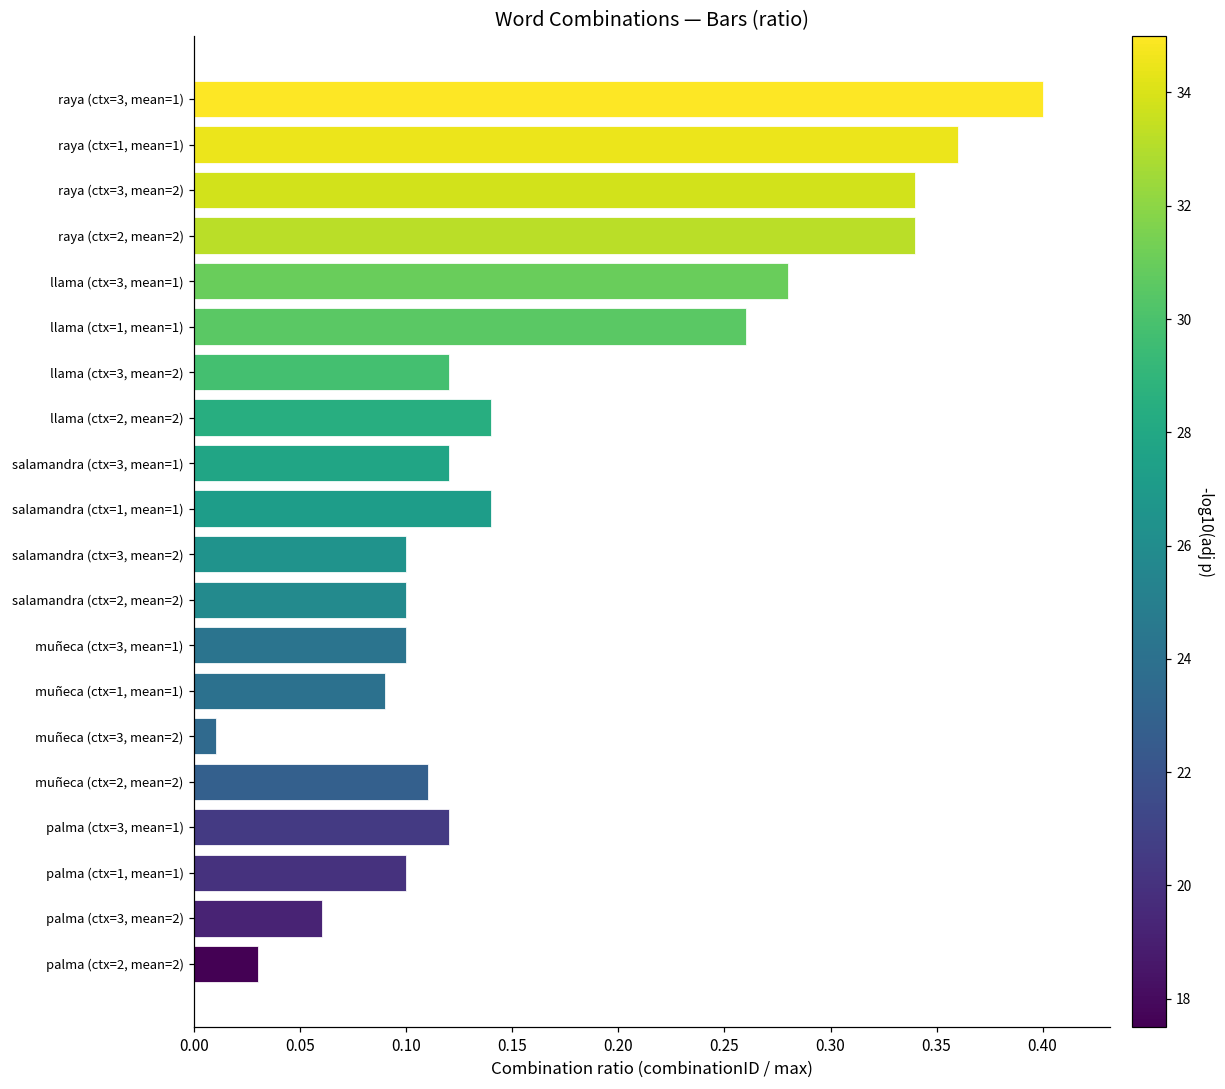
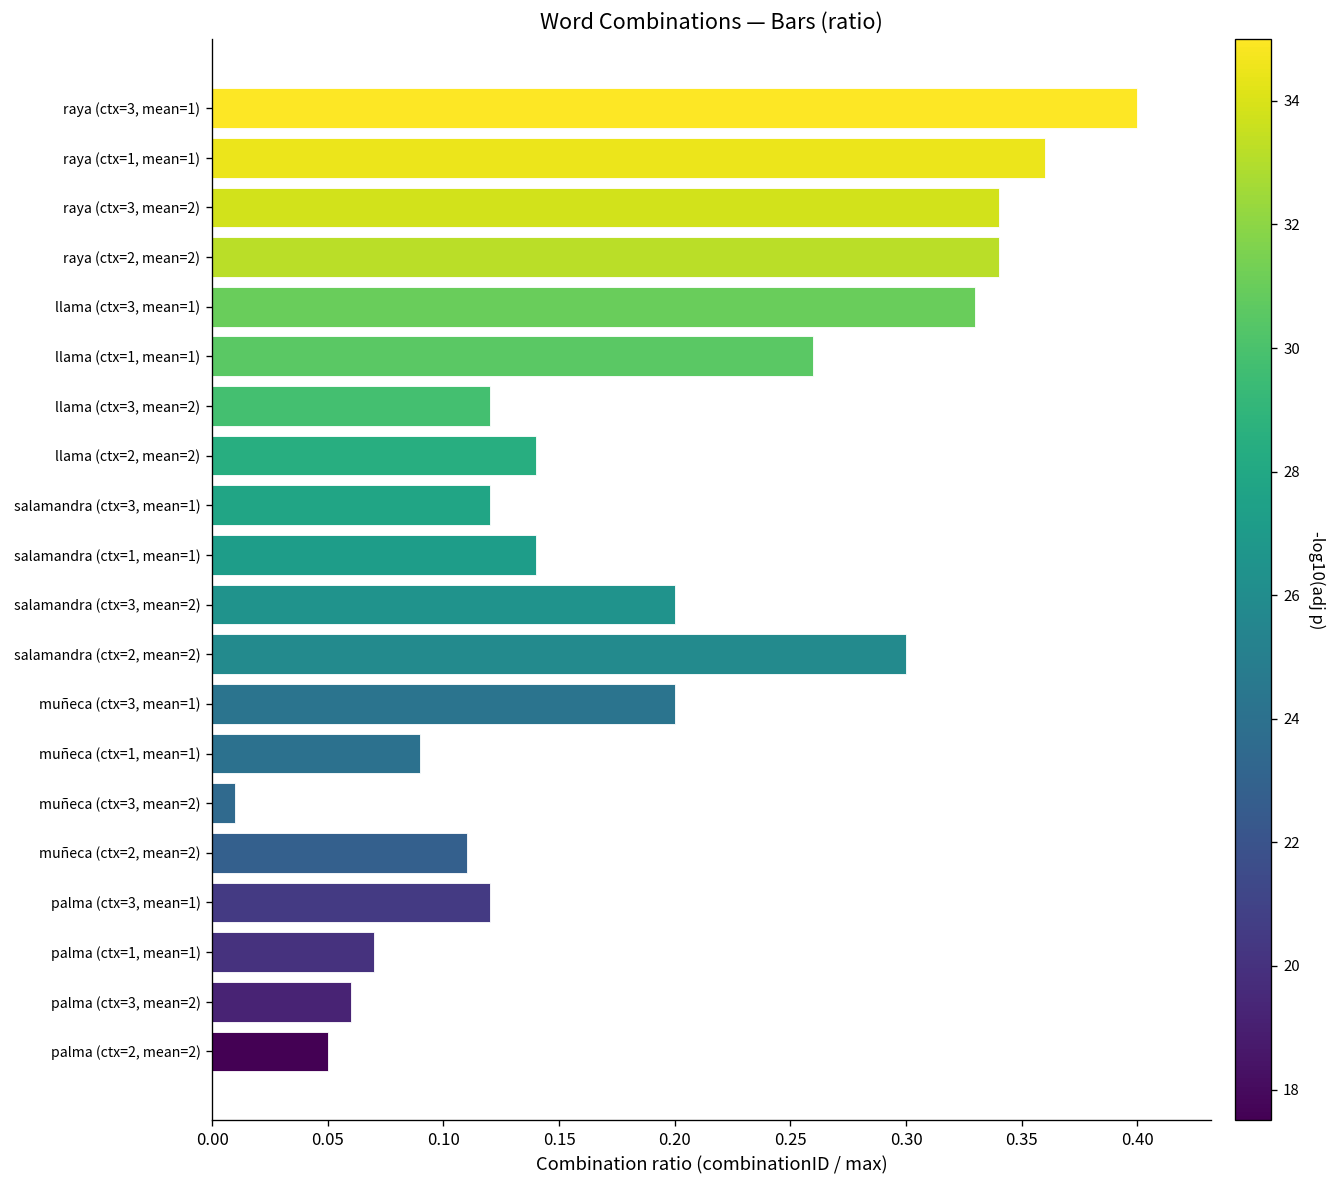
llama (ctx=3, mean=1): 0.28 -> 0.33
salamandra (ctx=3, mean=2): 0.1 -> 0.2
salamandra (ctx=2, mean=2): 0.1 -> 0.3
muñeca (ctx=3, mean=1): 0.1 -> 0.2
palma (ctx=1, mean=1): 0.10 -> 0.07
palma (ctx=2, mean=2): 0.03 -> 0.05
